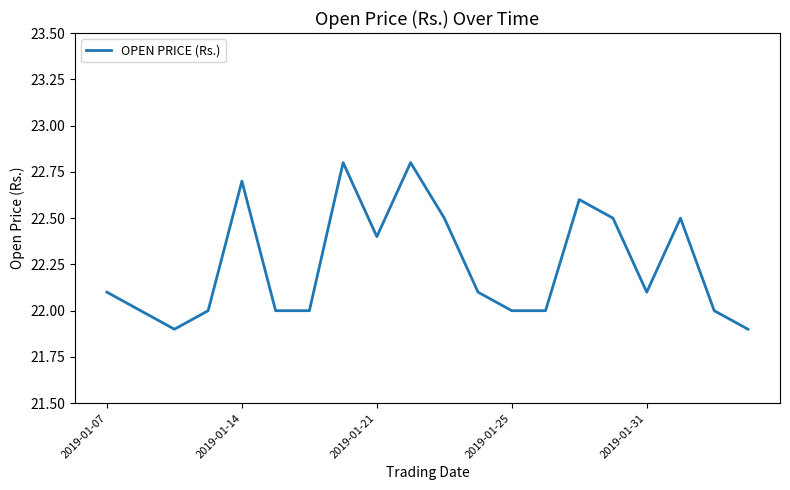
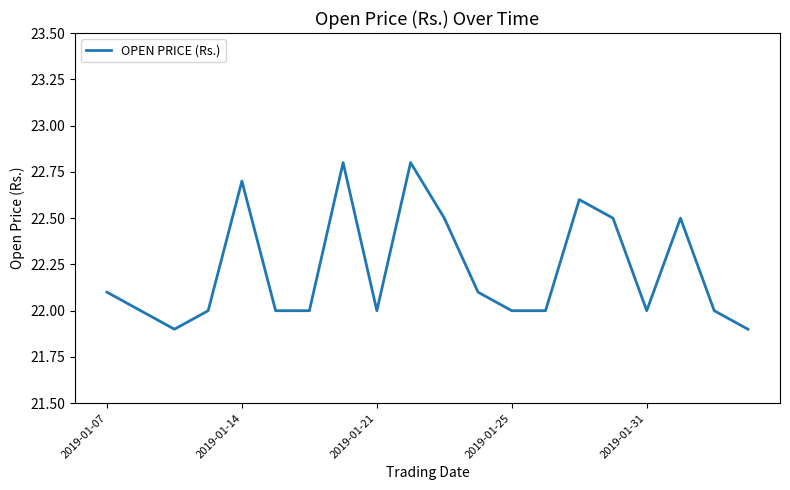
2019-01-21: 22.4 -> 22.0
2019-01-31: 22.1 -> 22.0
